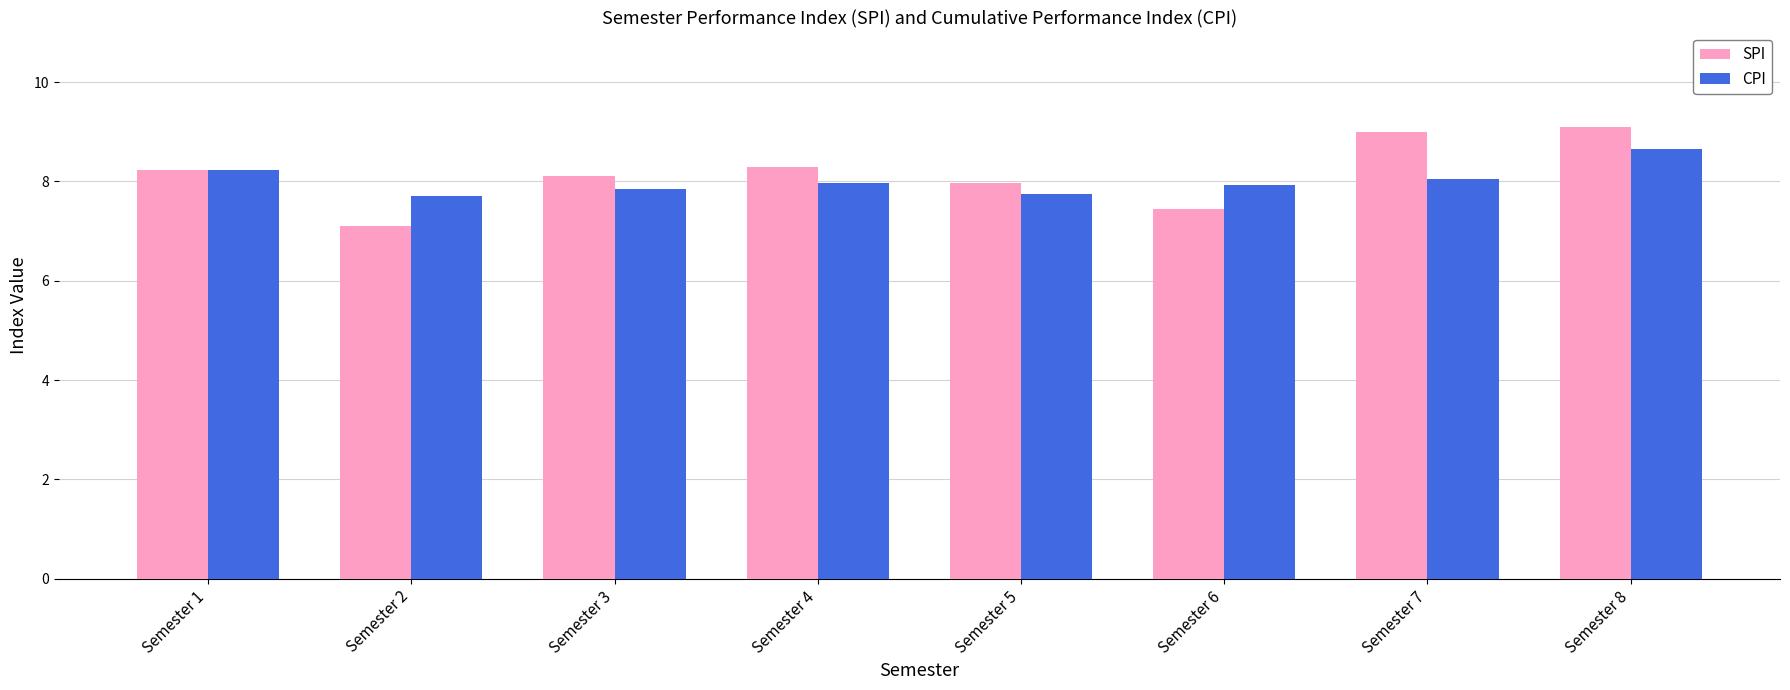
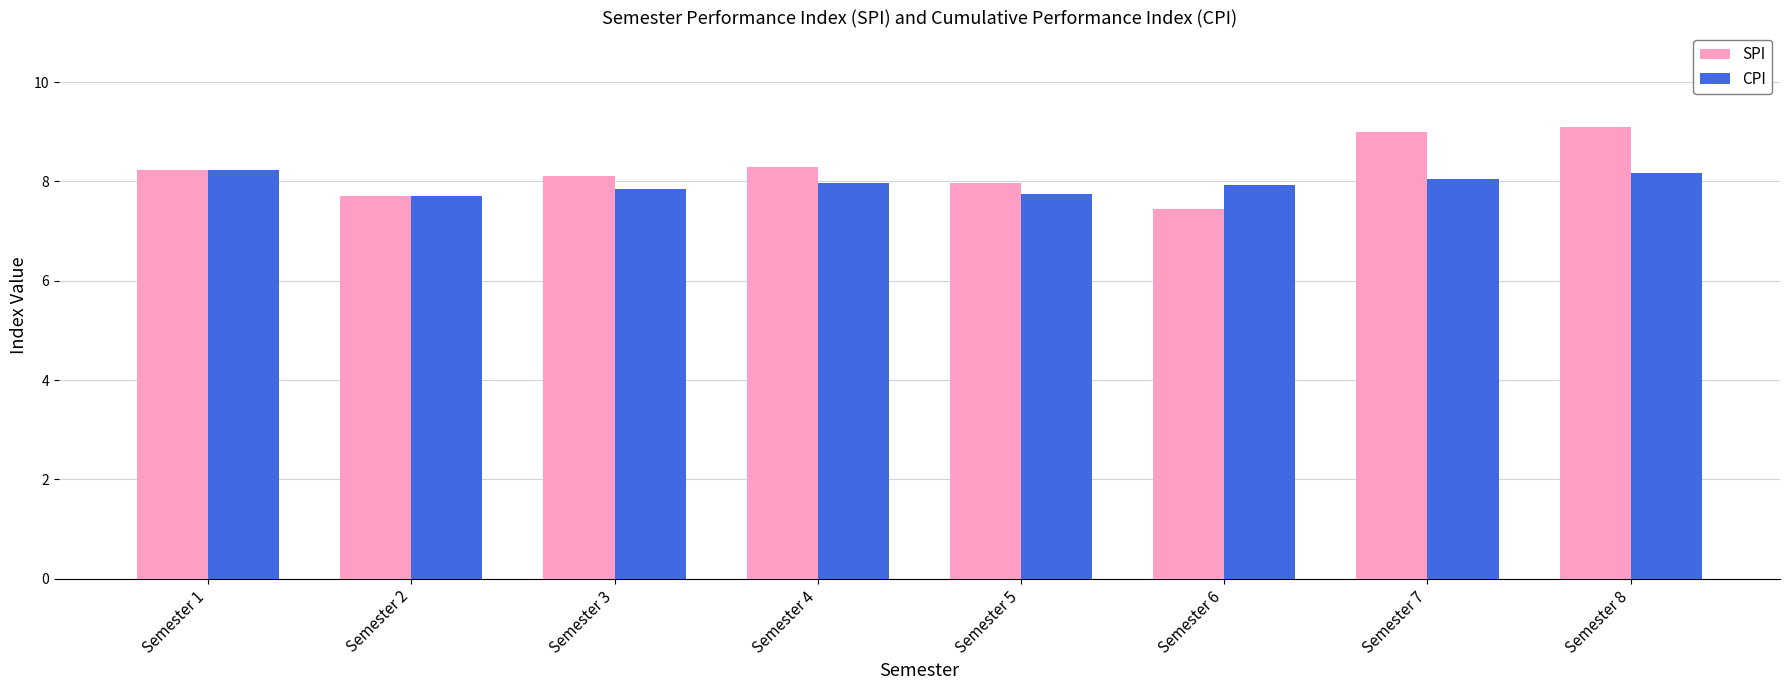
SPI, Semester 2: 7.1 -> 7.7
CPI, Semester 8: 8.7 -> 8.2
